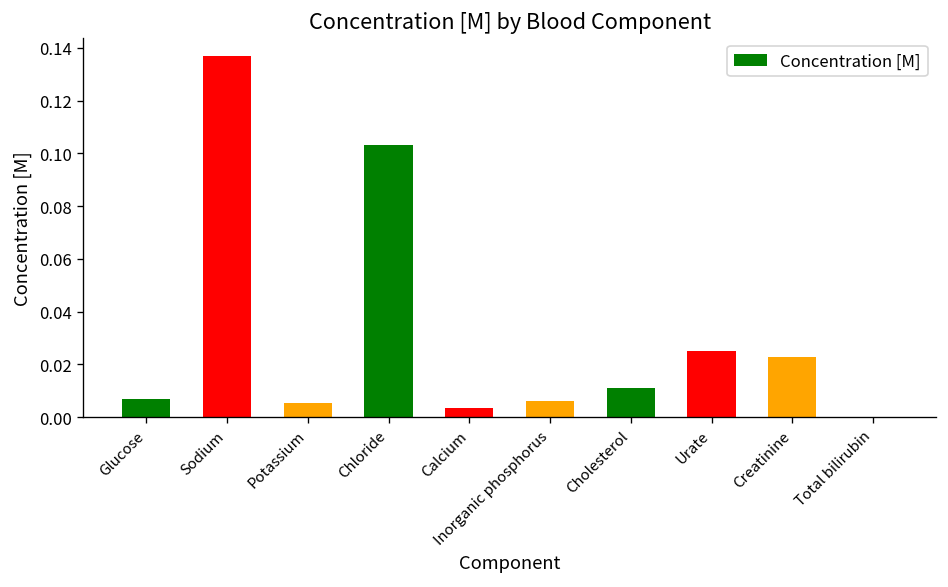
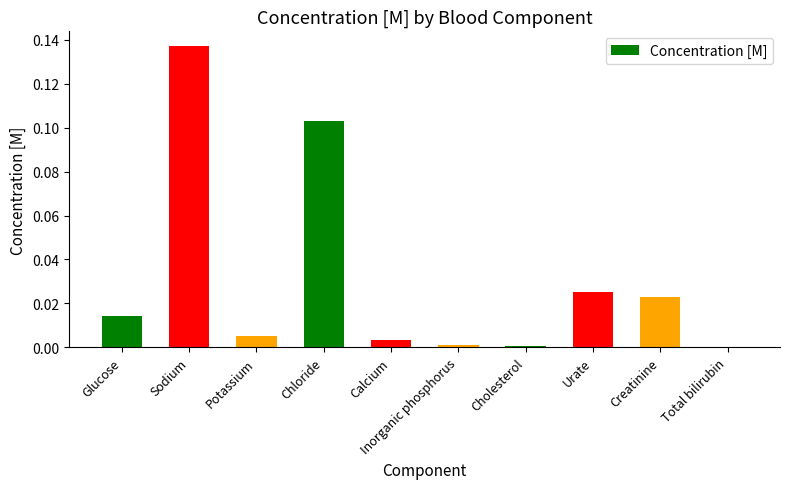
Glucose: 0.007 -> 0.014
Inorganic phosphorus: 0.006 -> 0.001
Cholesterol: 0.011 -> 0.001
